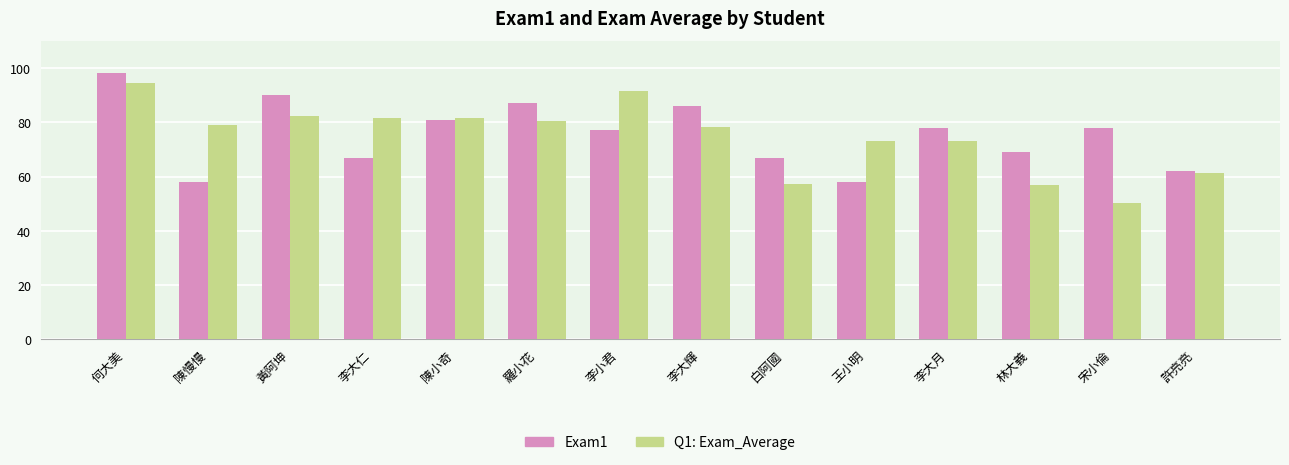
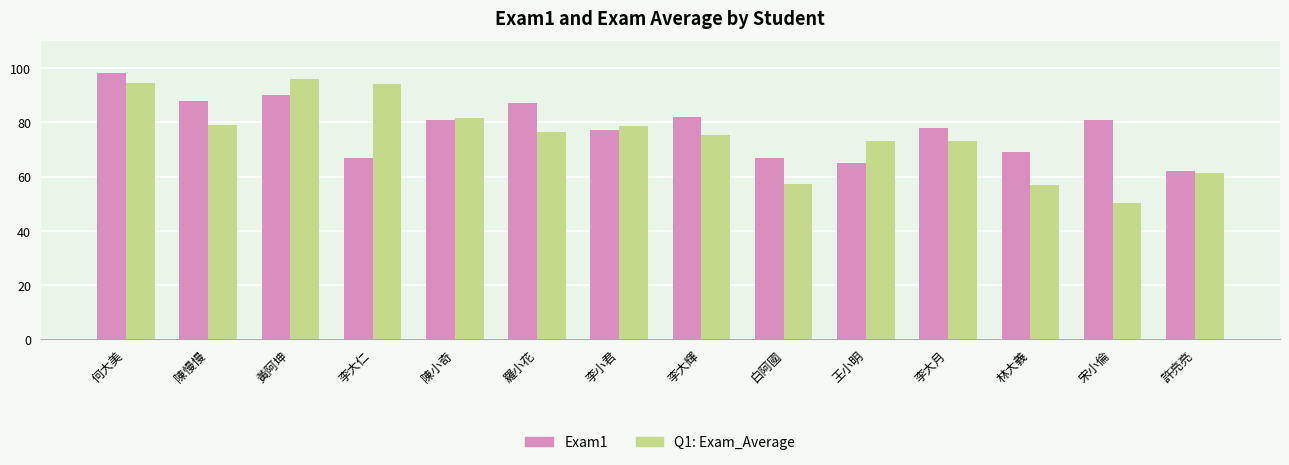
Exam1, 陳慢慢: 58 -> 88
Q1: Exam_Average, 黃阿坤: 82 -> 96
Q1: Exam_Average, 李大仁: 82 -> 94
Q1: Exam_Average, 羅小花: 81 -> 76
Q1: Exam_Average, 李小君: 92 -> 79
Exam1, 李大輝: 86 -> 82
Q1: Exam_Average, 李大輝: 78 -> 75
Exam1, 王小明: 58 -> 65
Exam1, 宋小倫: 78 -> 81
